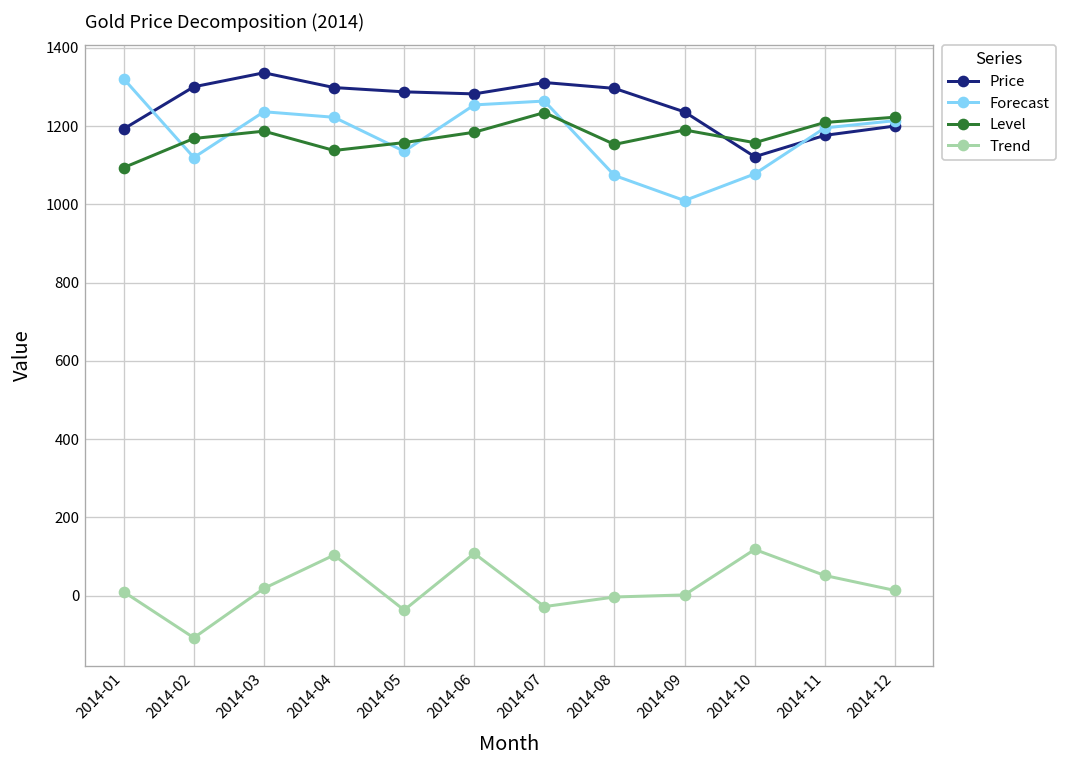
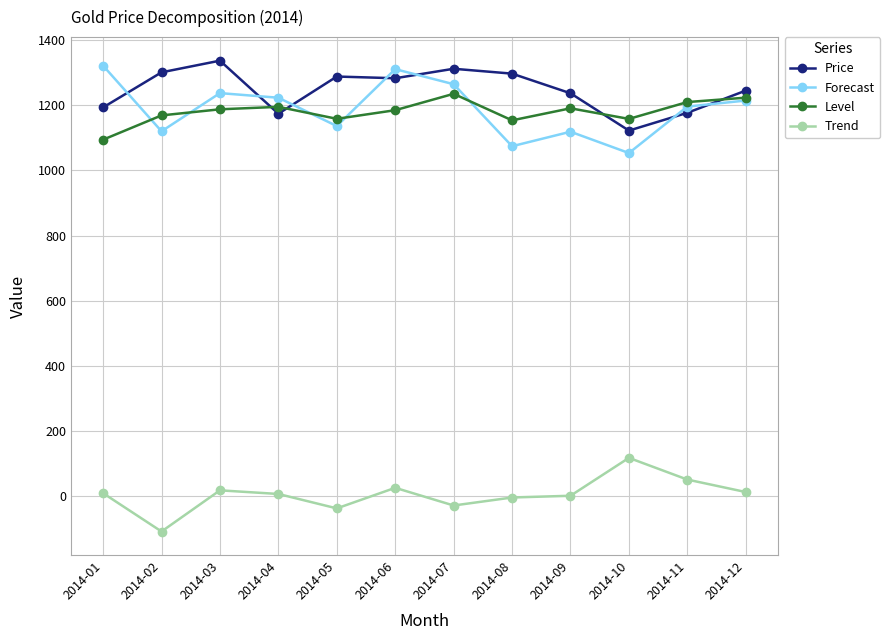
Price, 2014-04: 1300 -> 1170
Level, 2014-04: 1140 -> 1190
Trend, 2014-04: 100 -> 10
Forecast, 2014-06: 1250 -> 1310
Trend, 2014-06: 110 -> 30
Forecast, 2014-09: 1010 -> 1120
Forecast, 2014-10: 1080 -> 1050
Price, 2014-12: 1200 -> 1240
